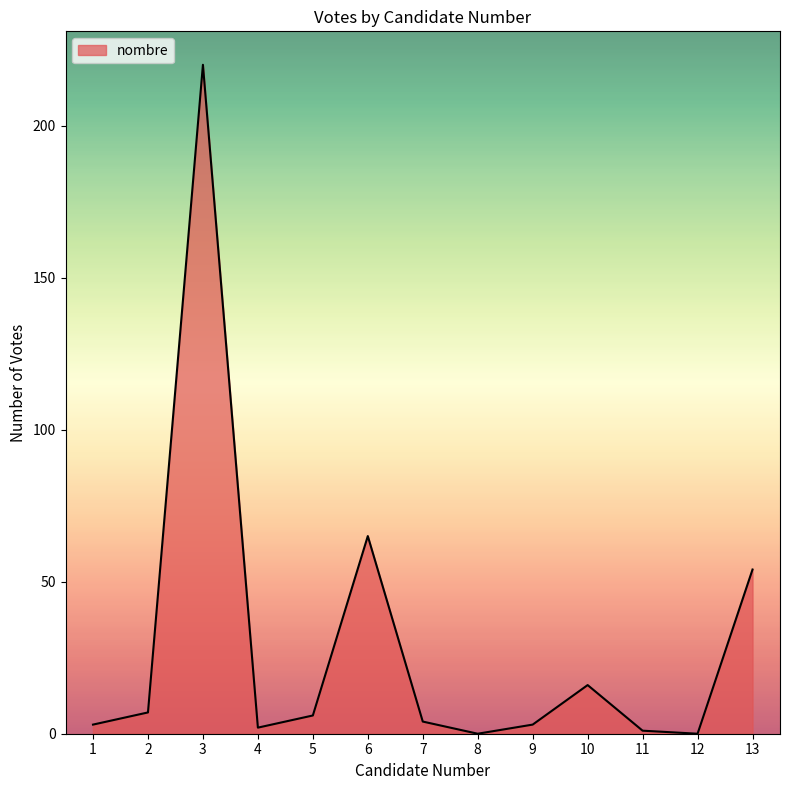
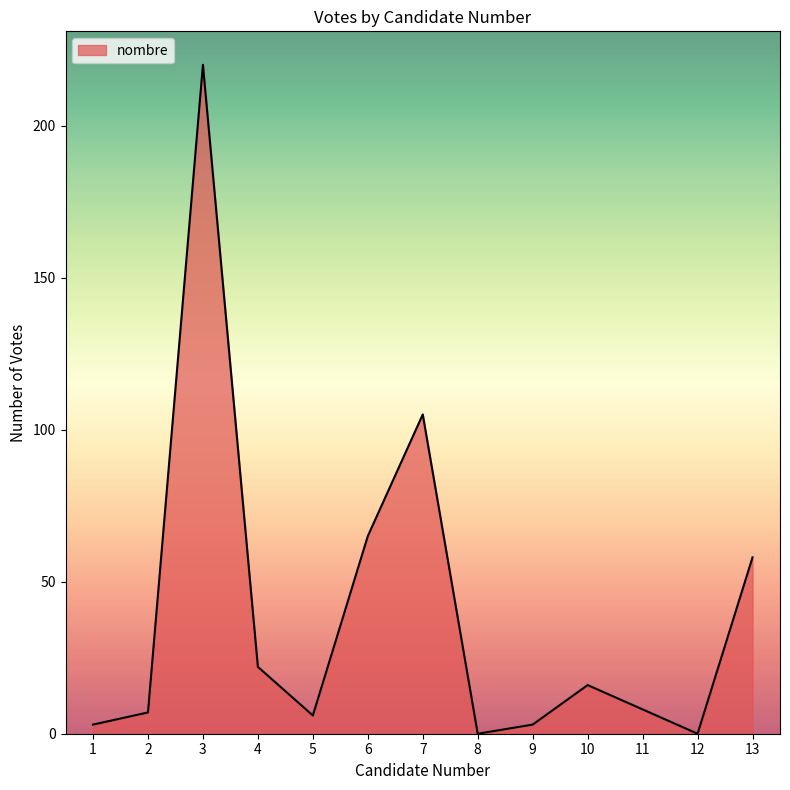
4: 2 -> 22
7: 4 -> 105
11: 1 -> 8
13: 54 -> 58
